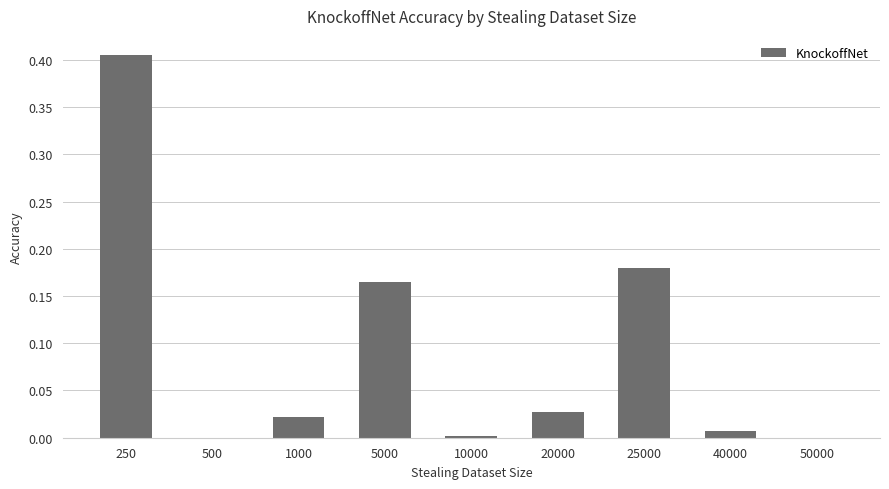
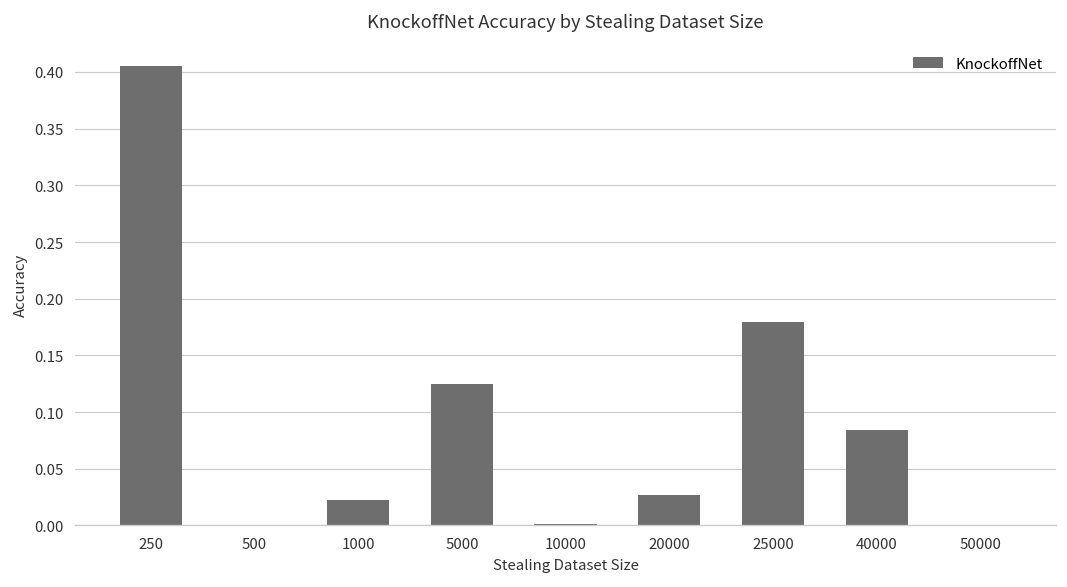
5000: 0.17 -> 0.13
40000: 0.01 -> 0.08
